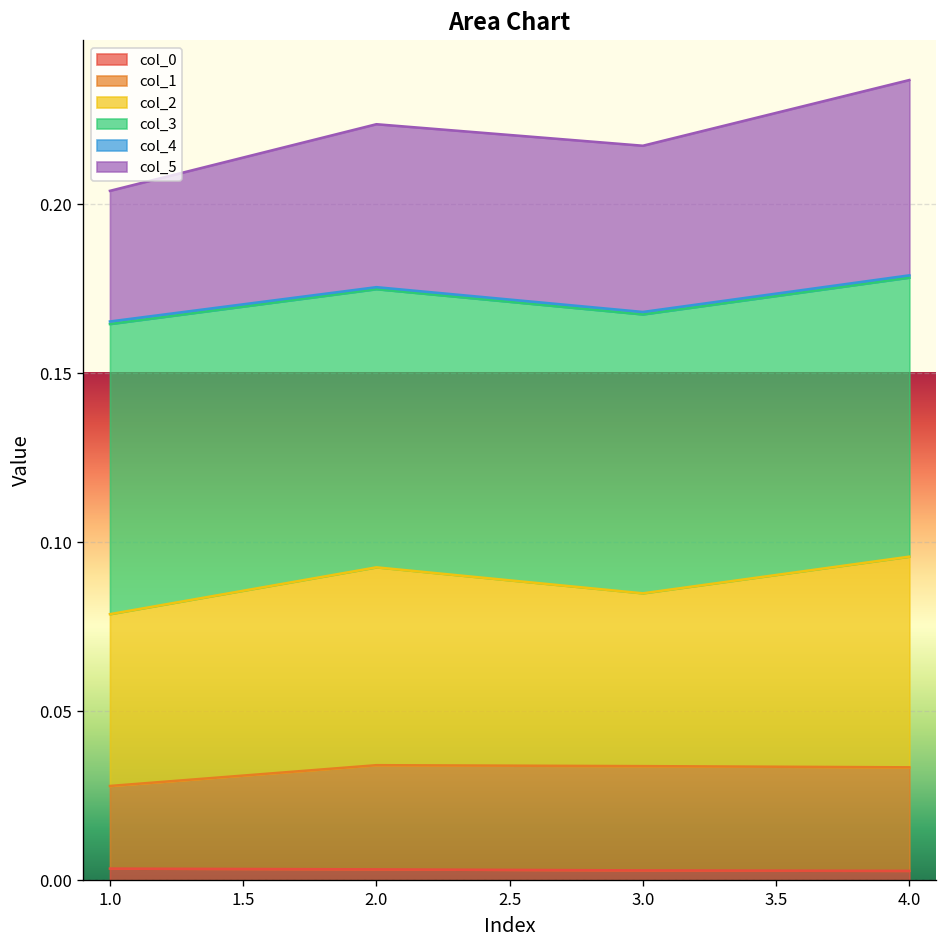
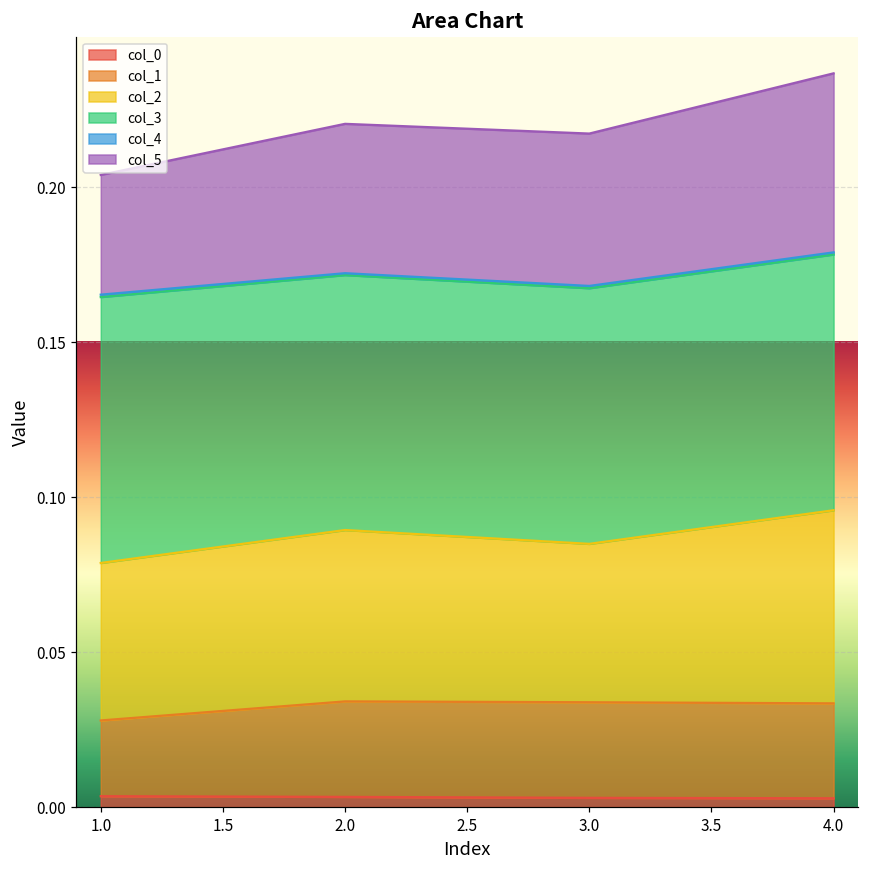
col_2, 2.0: 0.059 -> 0.055
